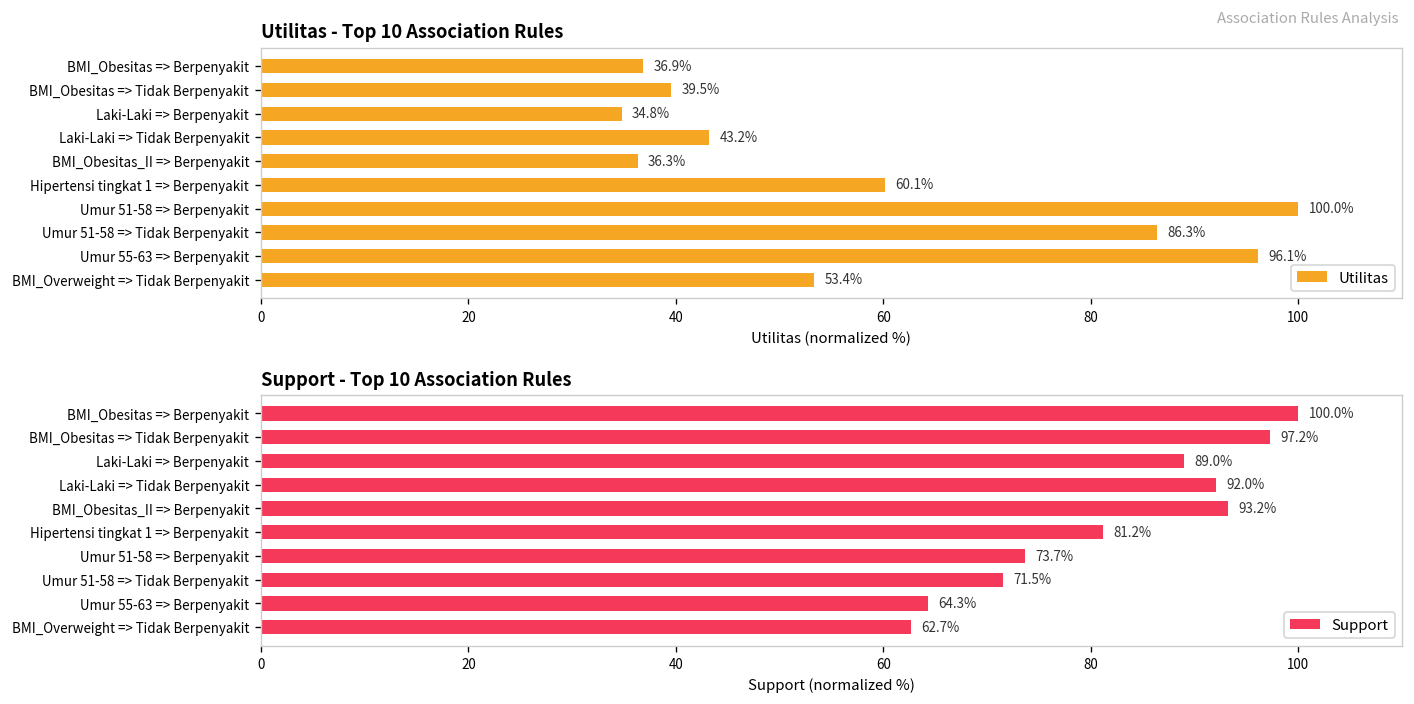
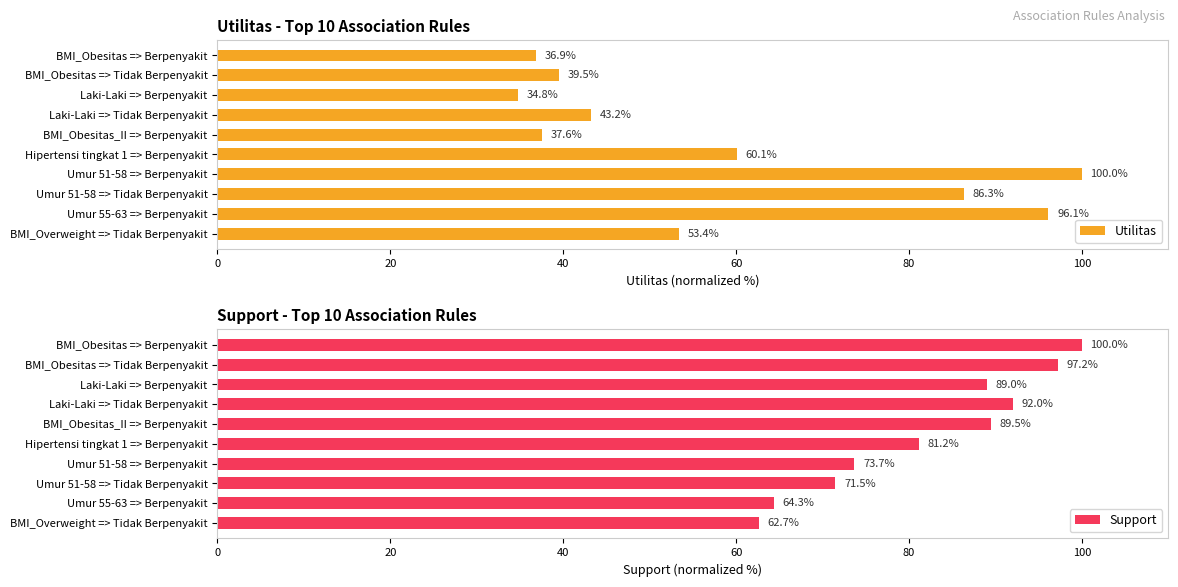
Utilitas - Top 10 Association Rules, BMI_Obesitas_II => Berpenyakit: 36.3% -> 37.6%
Support - Top 10 Association Rules, BMI_Obesitas_II => Berpenyakit: 93.2% -> 89.5%
